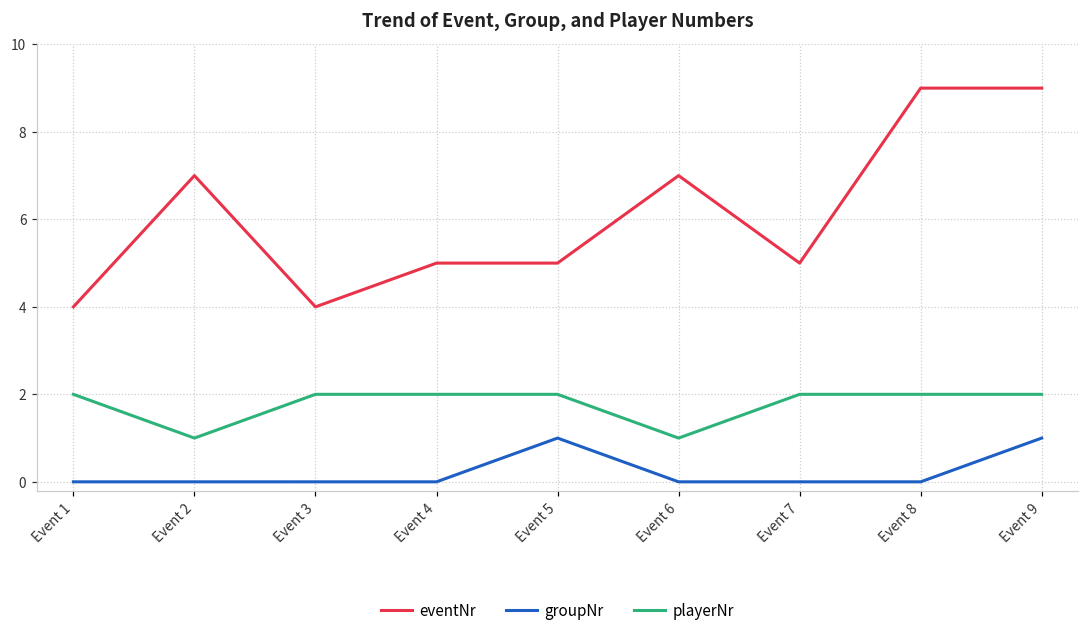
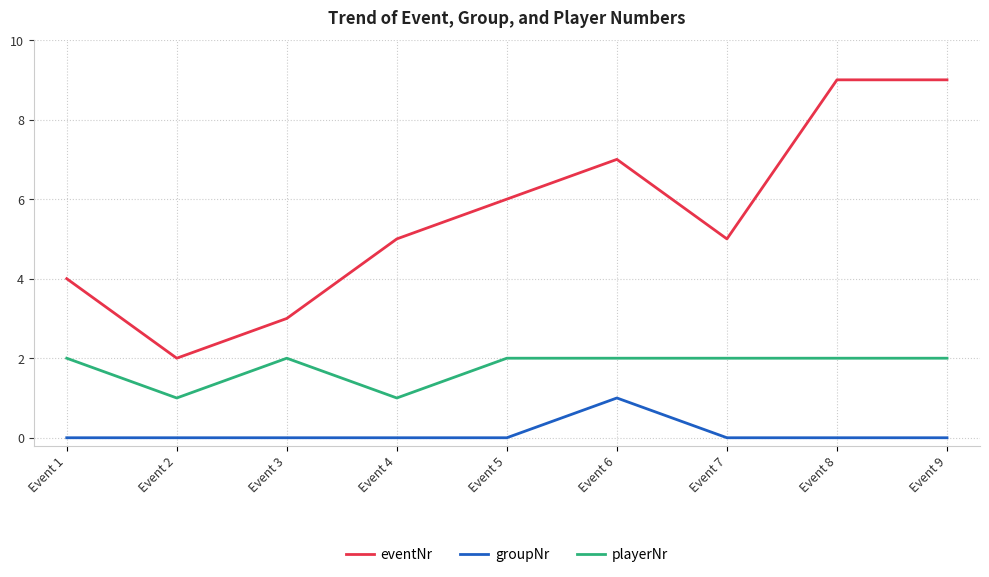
eventNr, Event 2: 7 -> 2
eventNr, Event 3: 4 -> 3
playerNr, Event 4: 2 -> 1
eventNr, Event 5: 5 -> 6
groupNr, Event 5: 1 -> 0
groupNr, Event 6: 0 -> 1
playerNr, Event 6: 1 -> 2
groupNr, Event 9: 1 -> 0
